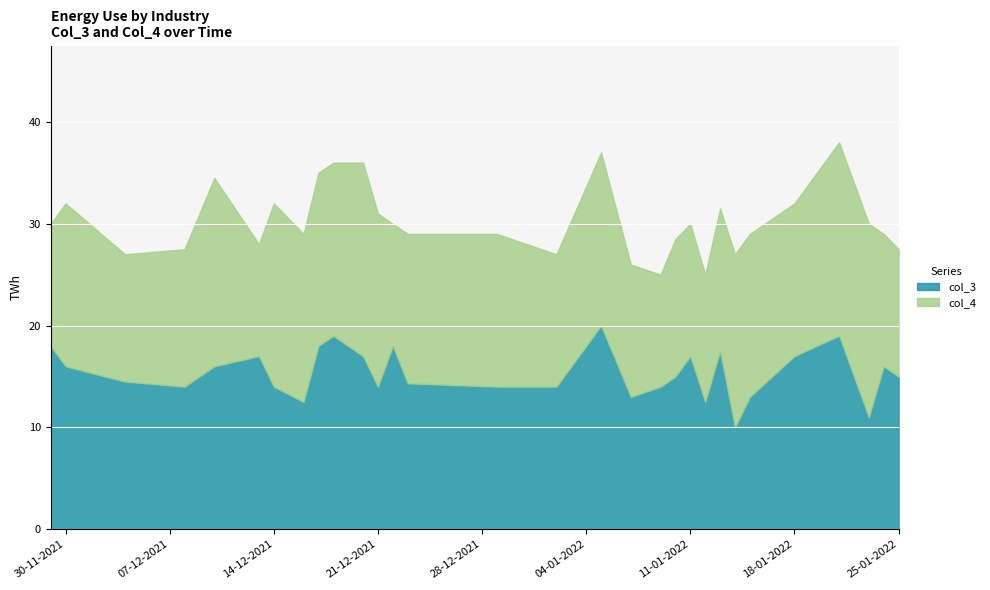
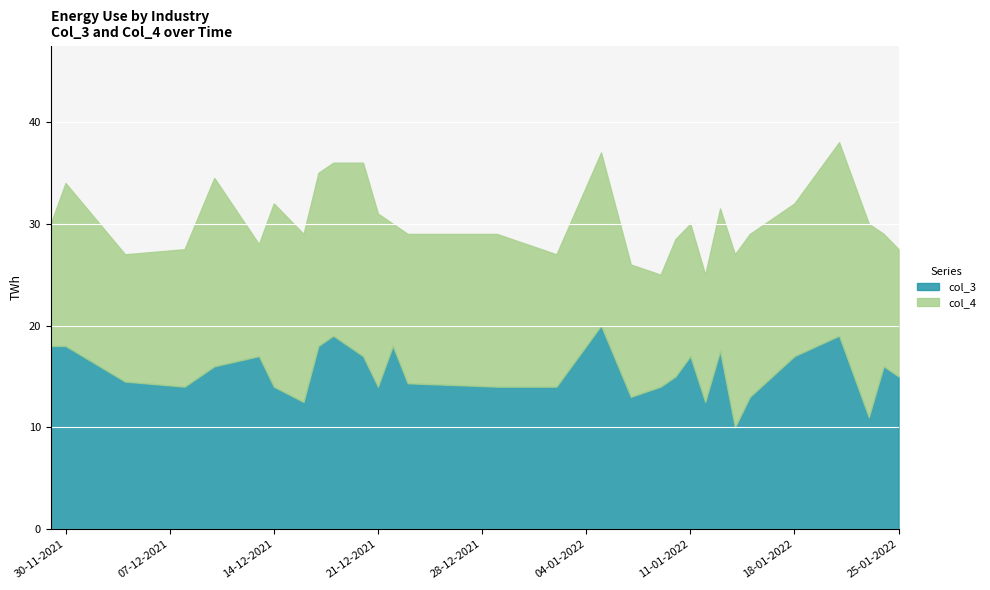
col_3, 30-11-2021: 16 -> 18
